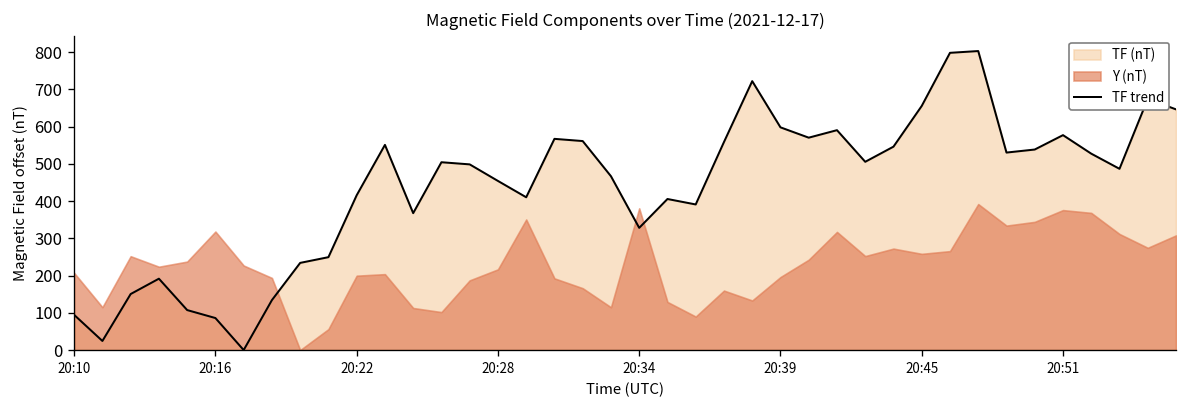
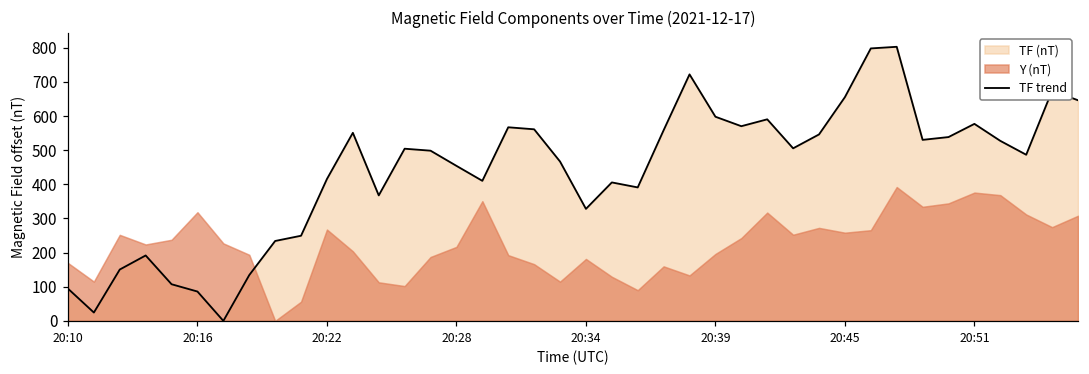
Y (nT), 20:10: 210 -> 170
Y (nT), 20:22: 200 -> 270
Y (nT), 20:34: 380 -> 180
